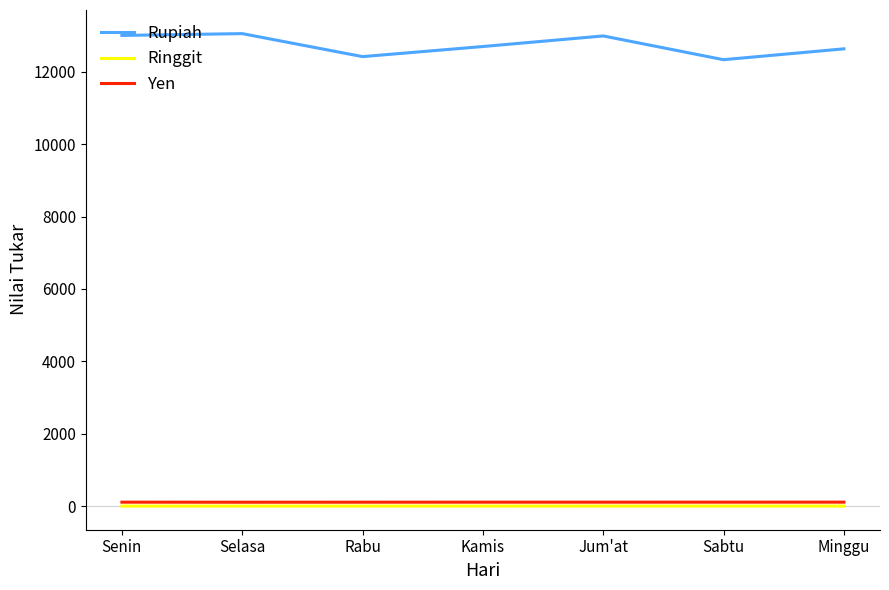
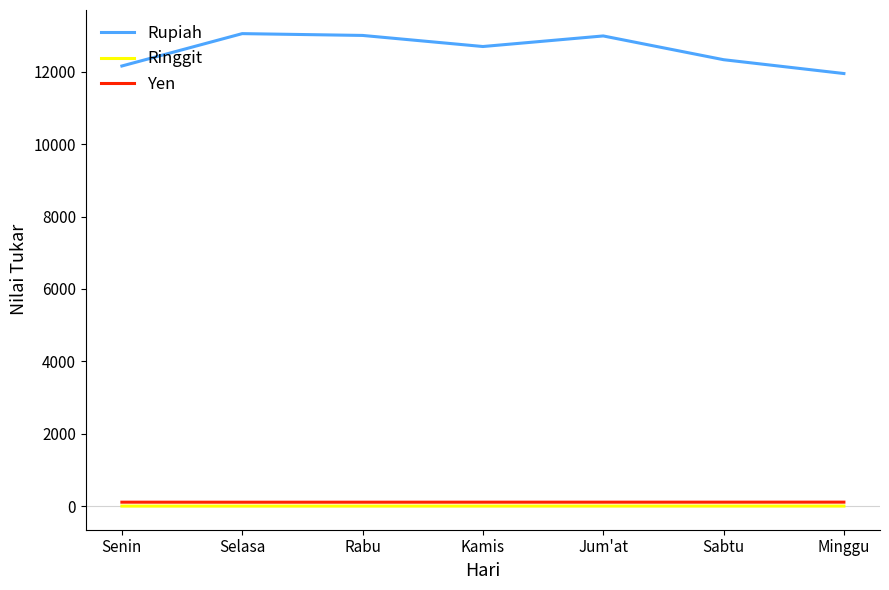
Rupiah, Senin: 13000 -> 12200
Rupiah, Rabu: 12400 -> 13000
Rupiah, Minggu: 12600 -> 11900
